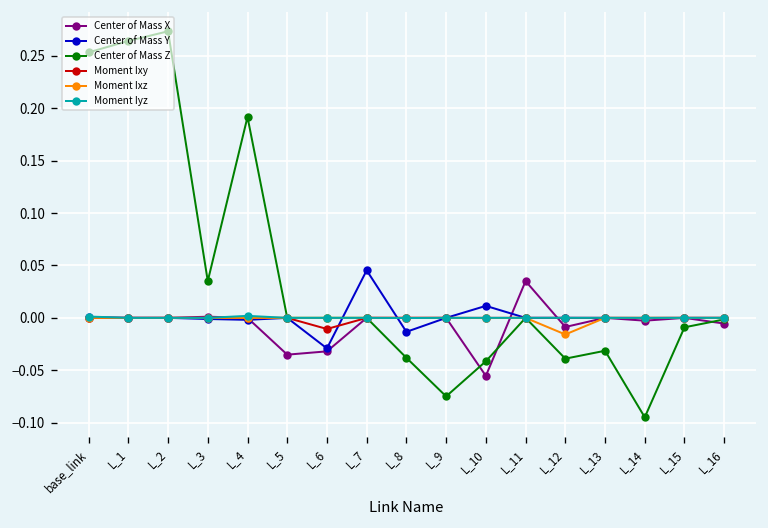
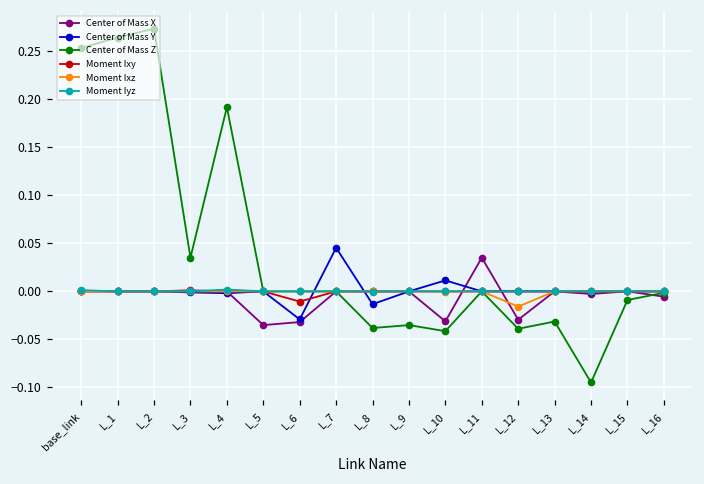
Center of Mass Z, L_9: -0.07 -> -0.04
Center of Mass X, L_10: -0.06 -> -0.03
Center of Mass X, L_12: -0.01 -> -0.03
